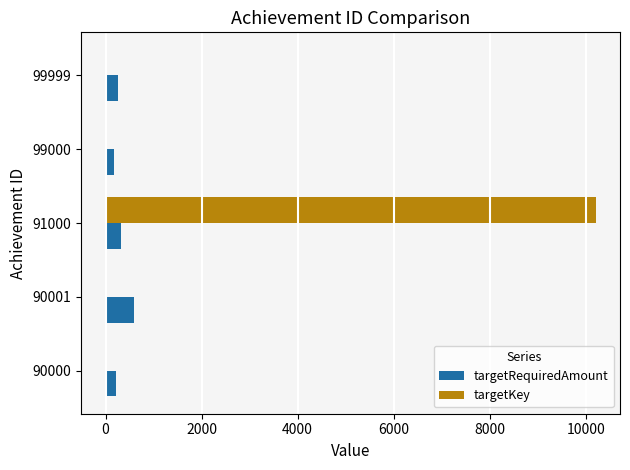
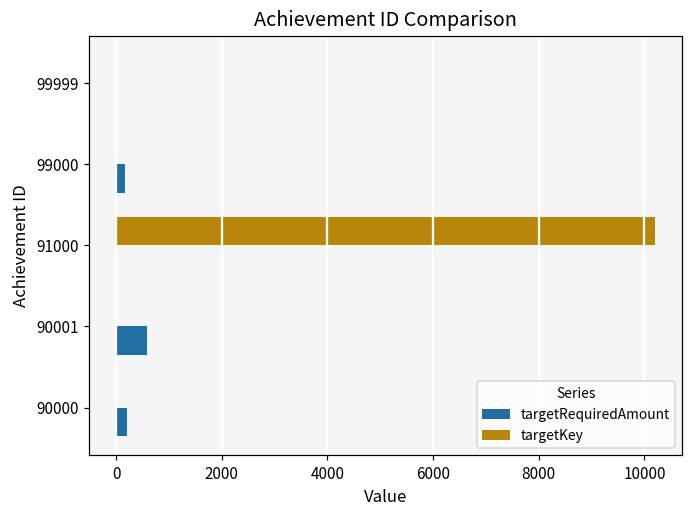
targetRequiredAmount, 99999: 300 -> 0
targetRequiredAmount, 91000: 300 -> 0
